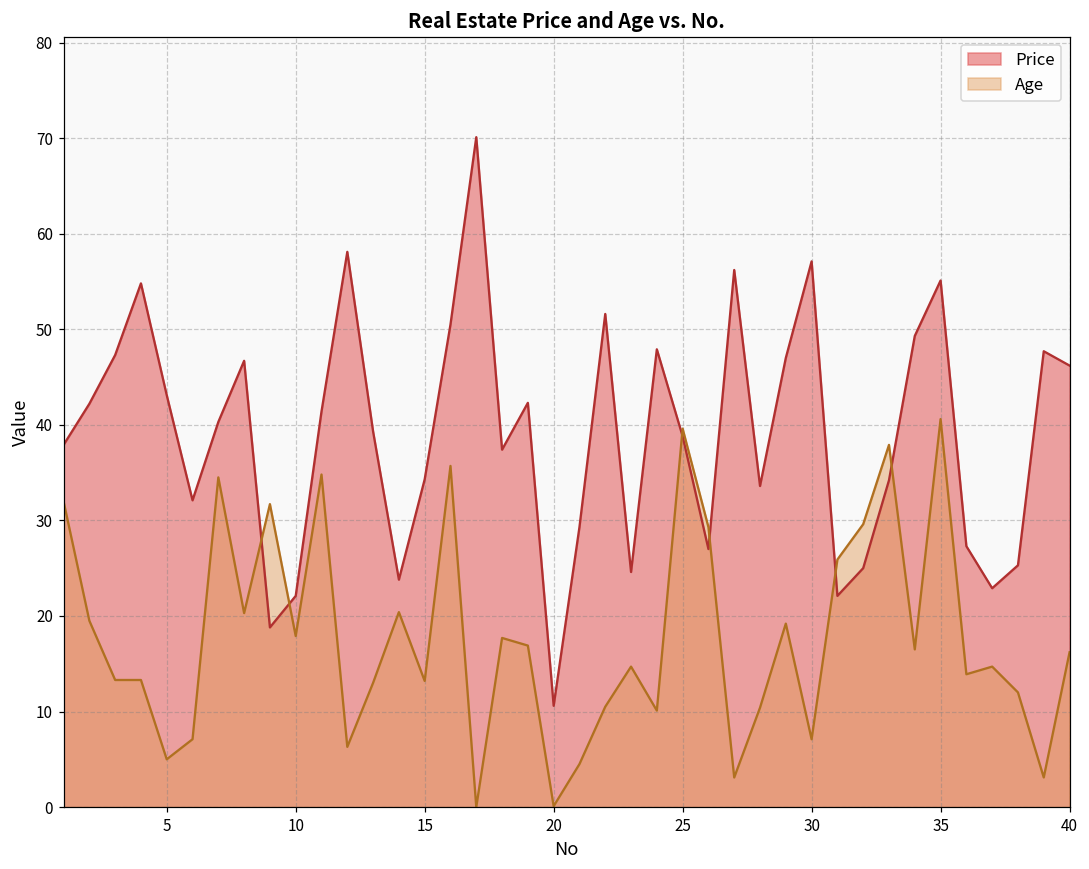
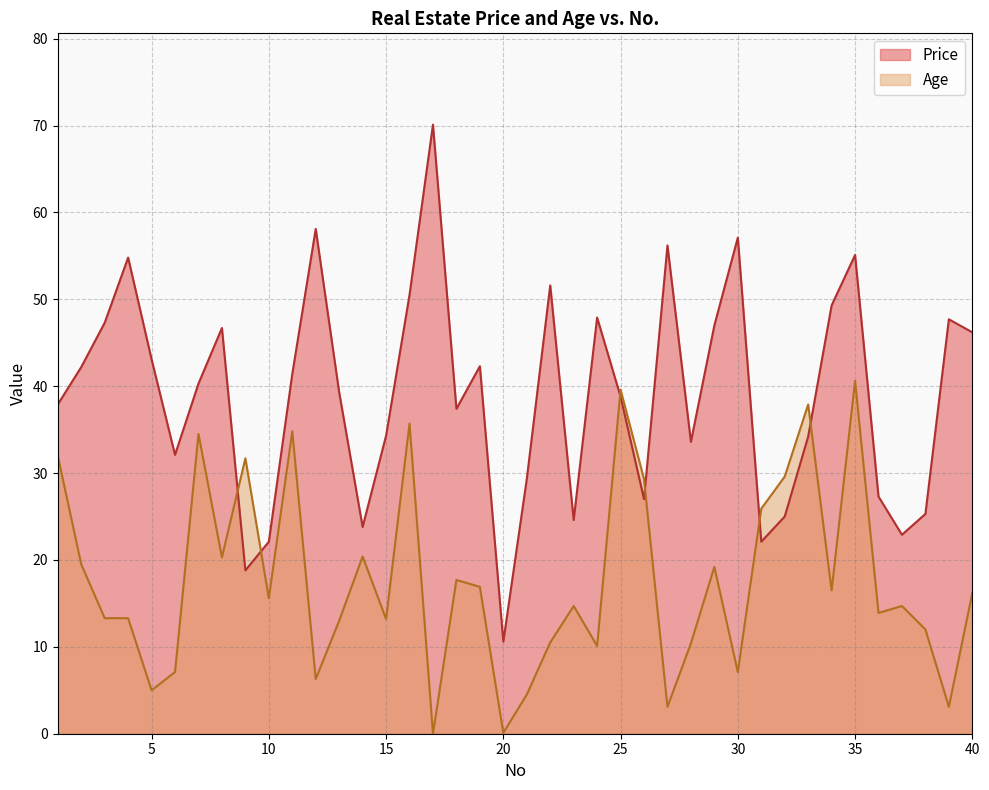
Age, 10: 18 -> 16
